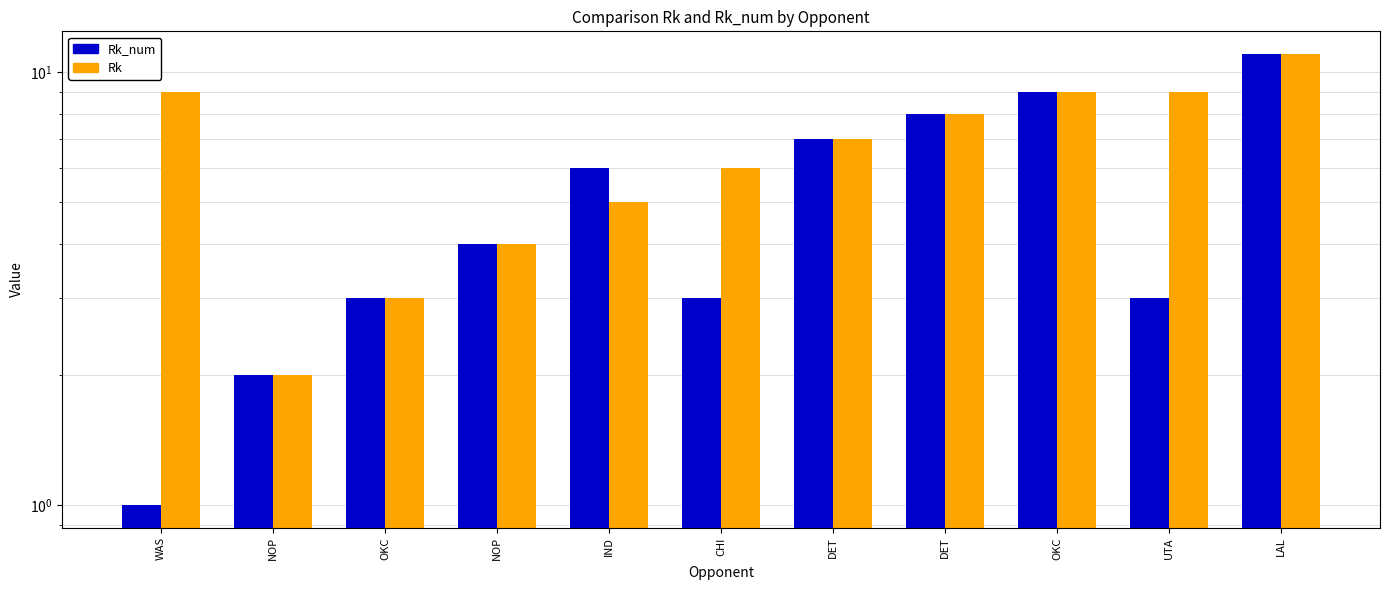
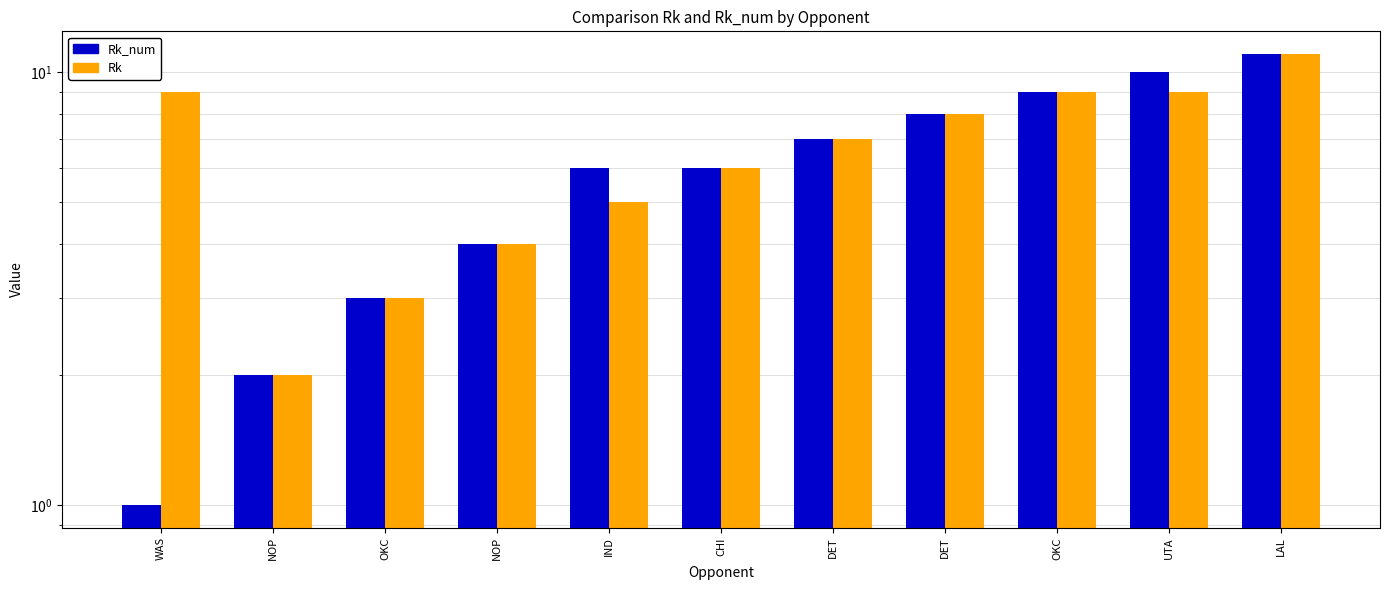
Rk_num, CHI: 3 -> 6
Rk_num, UTA: 3 -> 10
